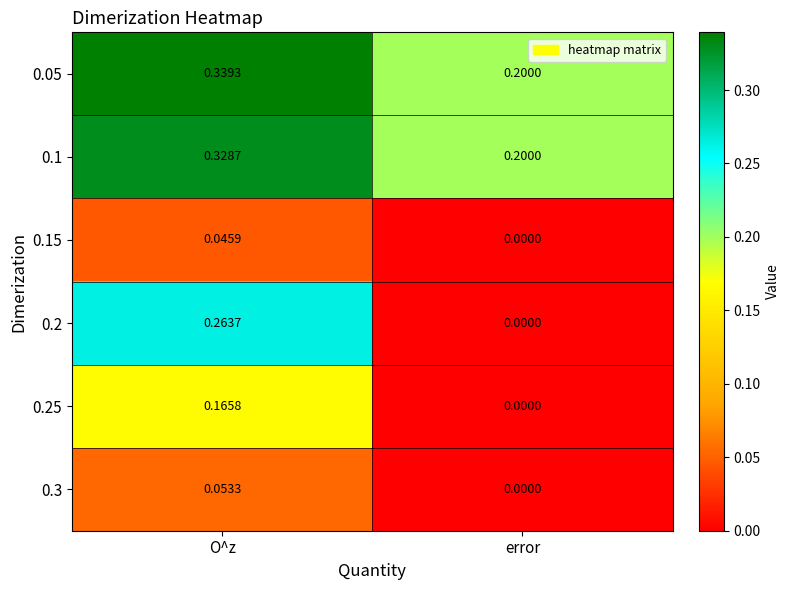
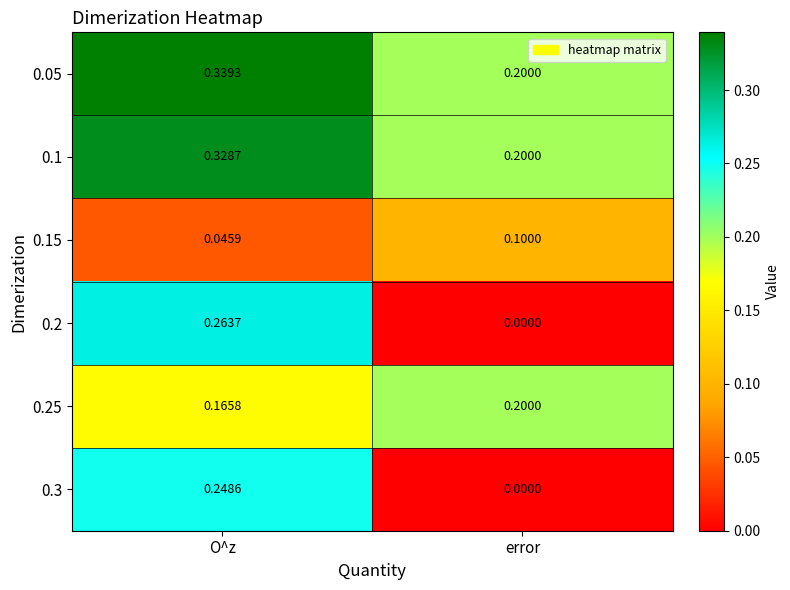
0.15, error: 0.0000 -> 0.1000
0.25, error: 0.0000 -> 0.2000
0.3, O^z: 0.0533 -> 0.2486
